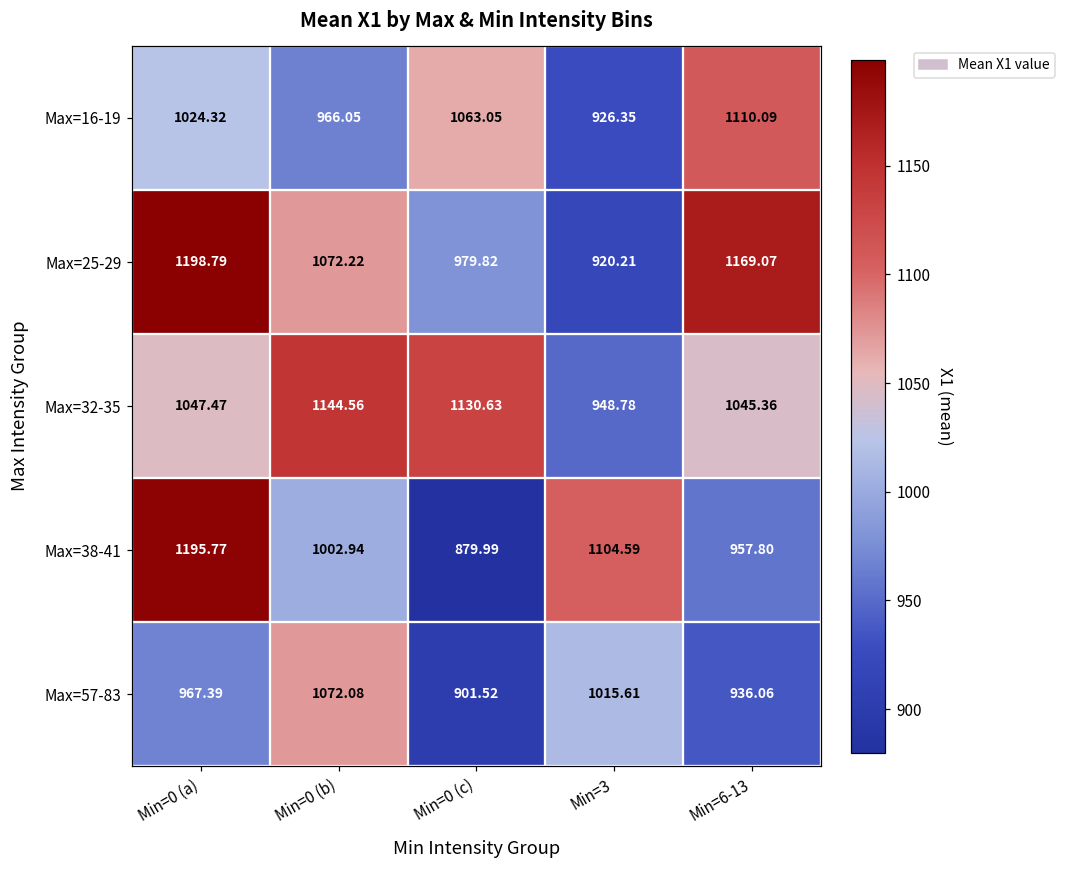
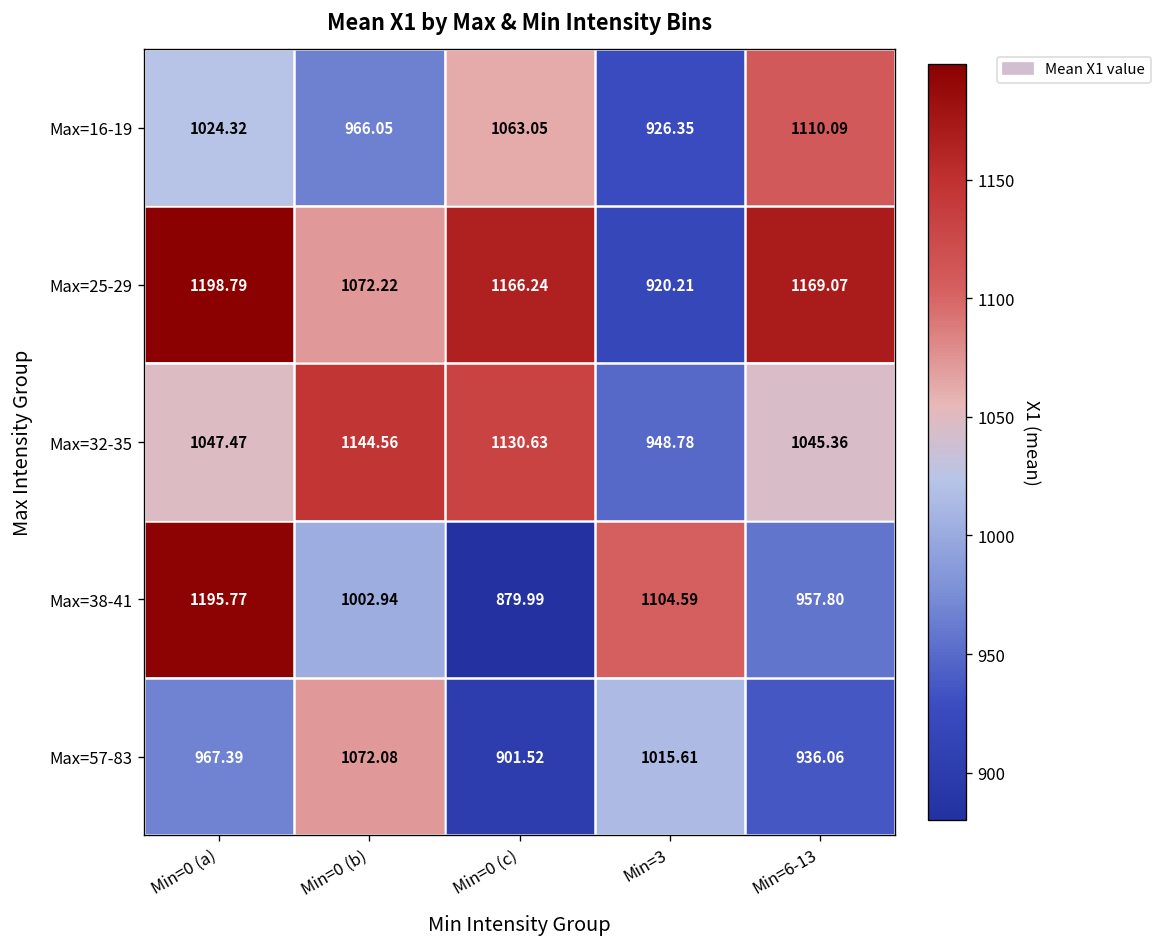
Max=25-29, Min=0 (c): 979.82 -> 1166.24
